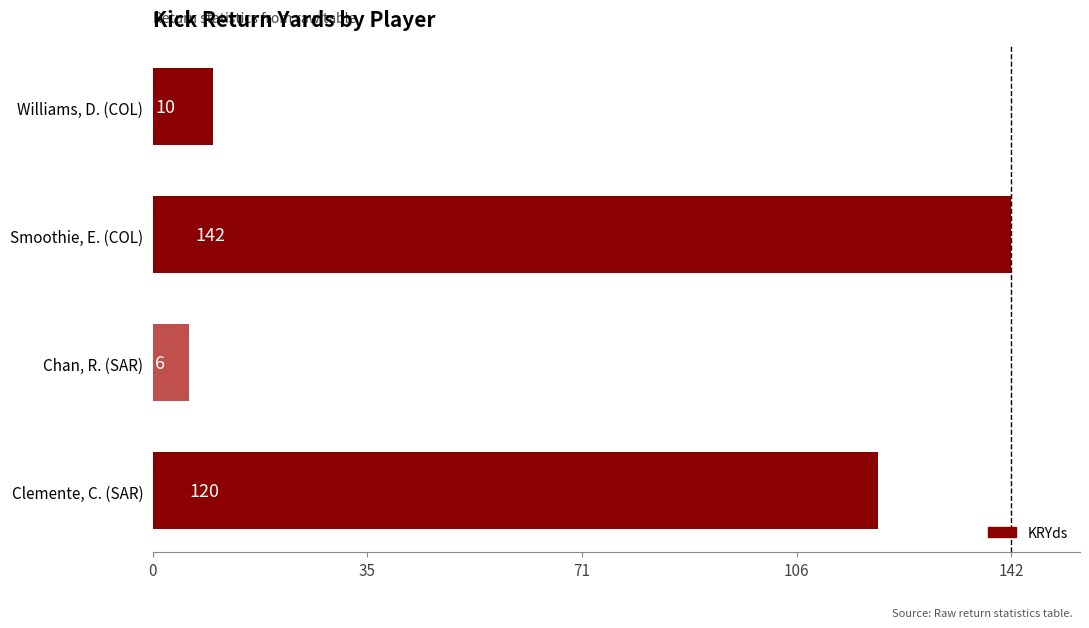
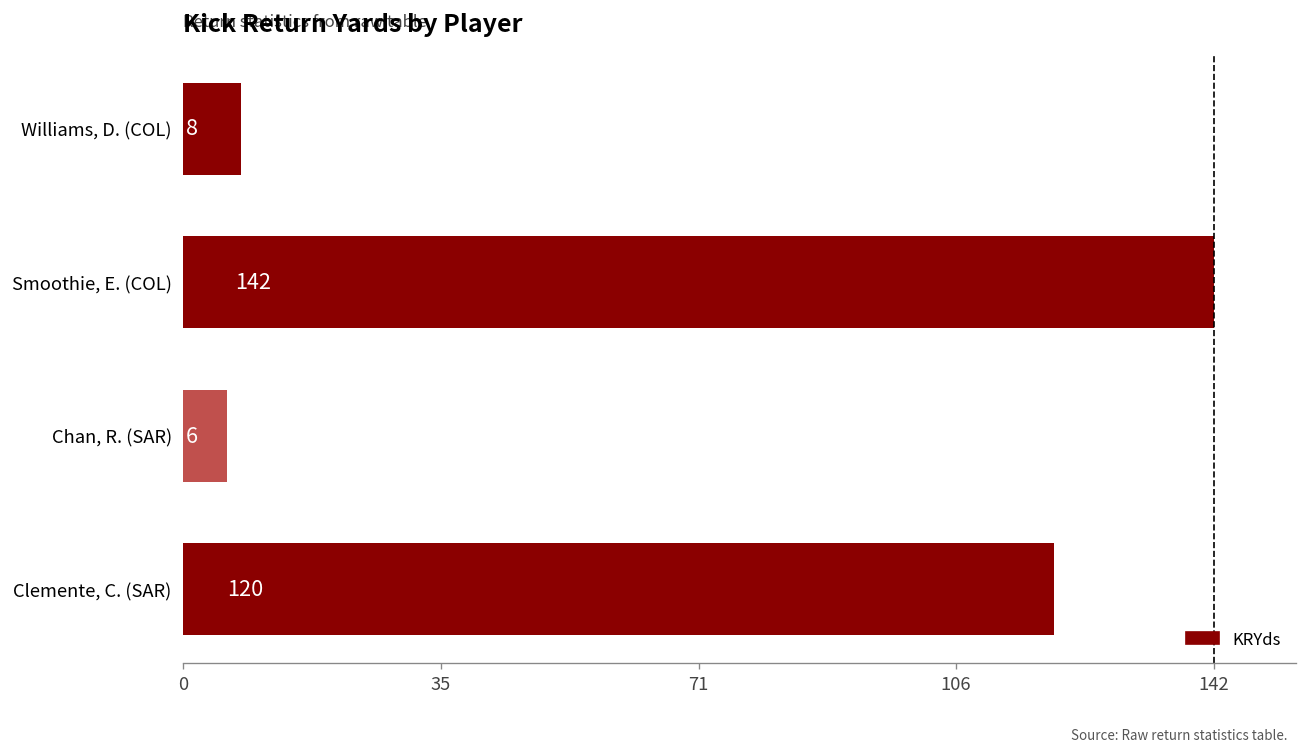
Williams, D. (COL): 10 -> 8
